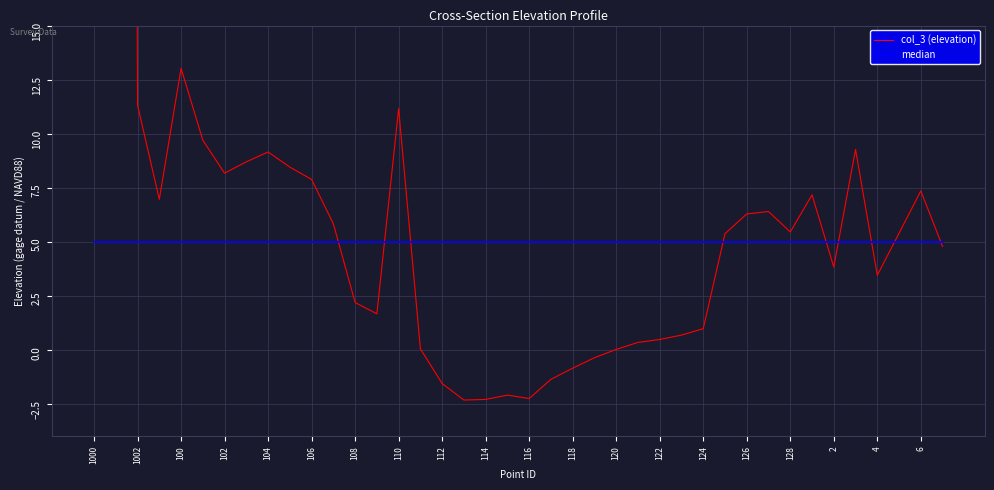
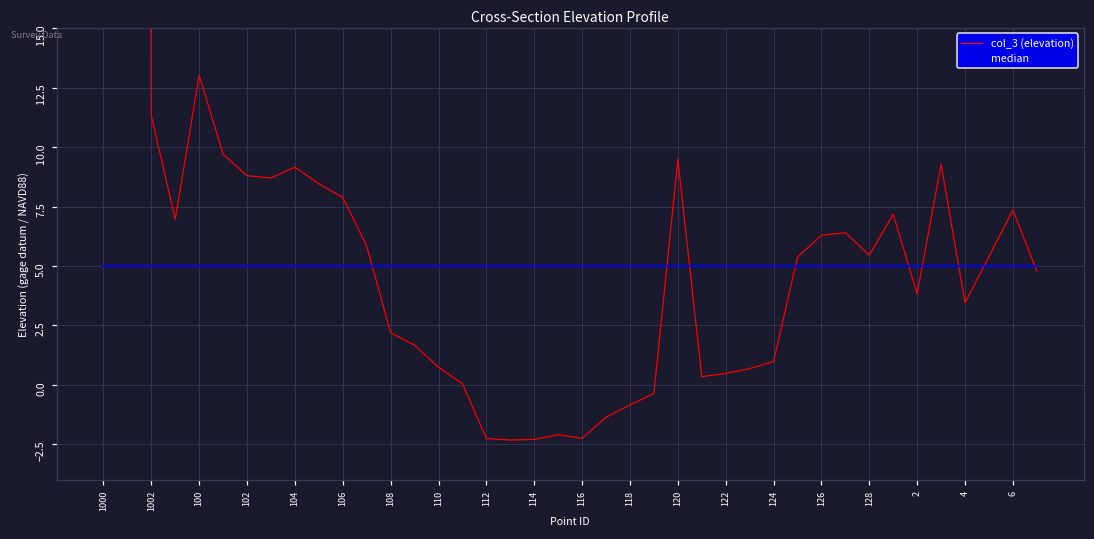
col_3 (elevation), 102: 8.2 -> 8.8
col_3 (elevation), 110: 11.2 -> 0.7
col_3 (elevation), 112: -1.6 -> -2.3
col_3 (elevation), 120: 0.0 -> 9.5
